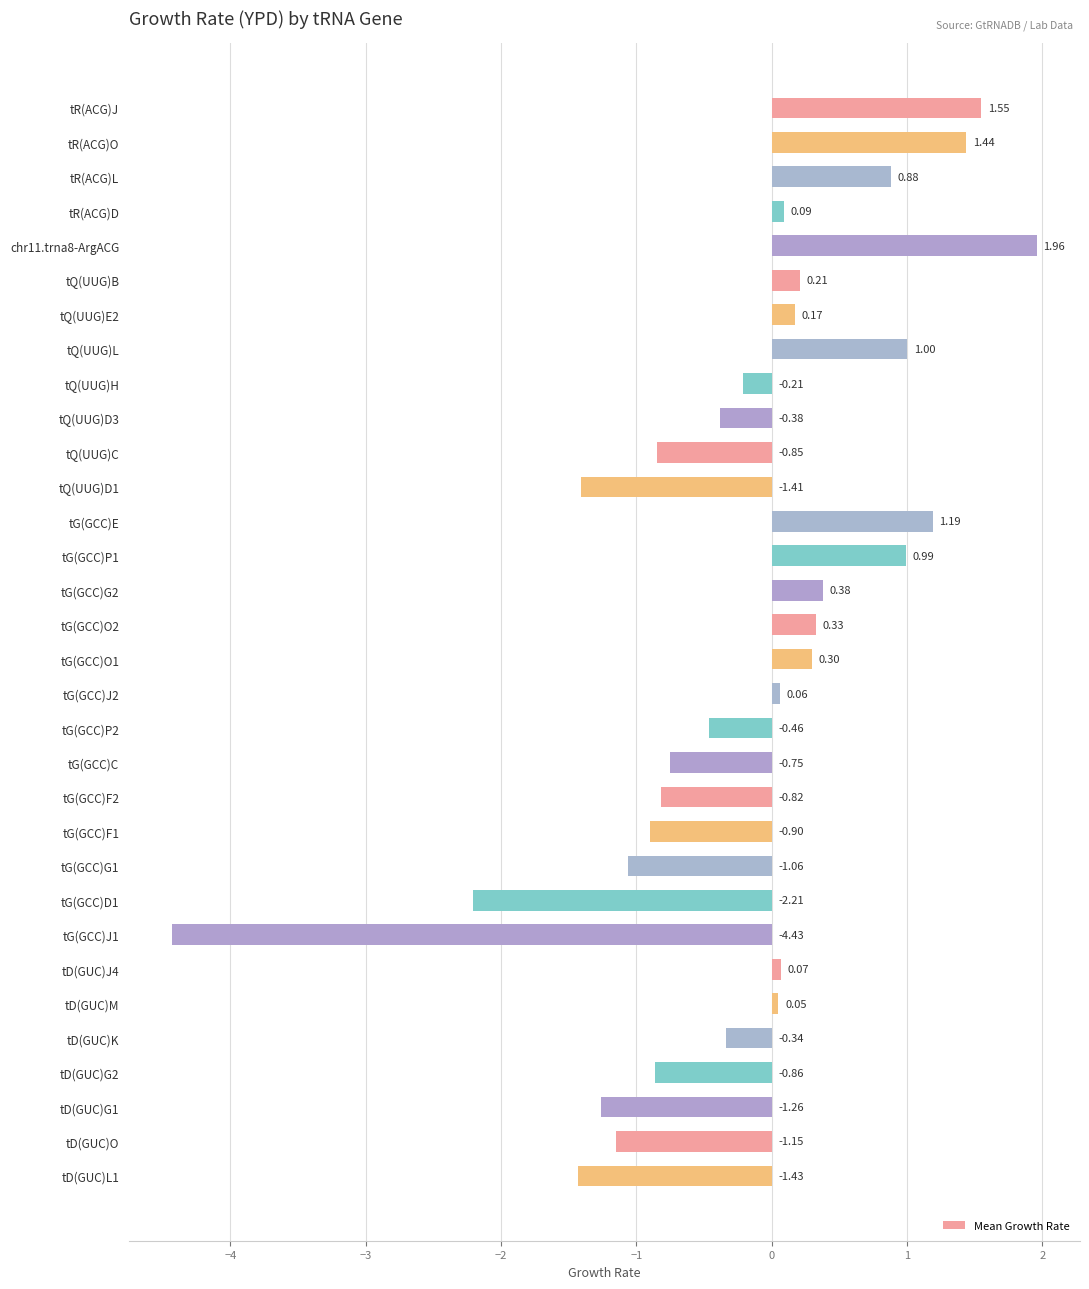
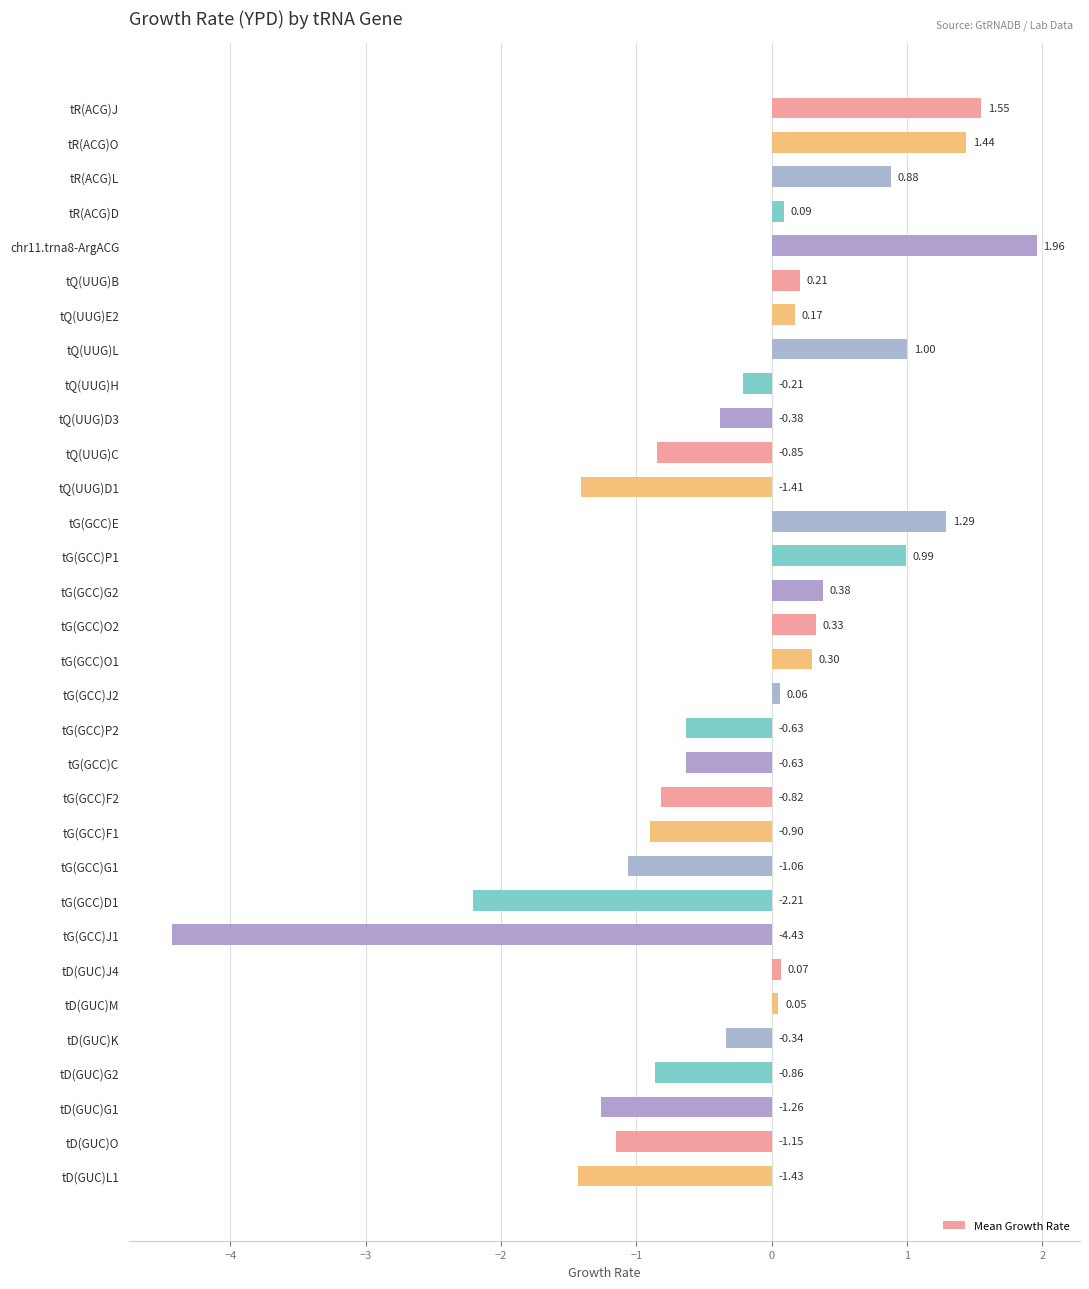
tG(GCC)E: 1.19 -> 1.29
tG(GCC)P2: -0.46 -> -0.63
tG(GCC)C: -0.75 -> -0.63
